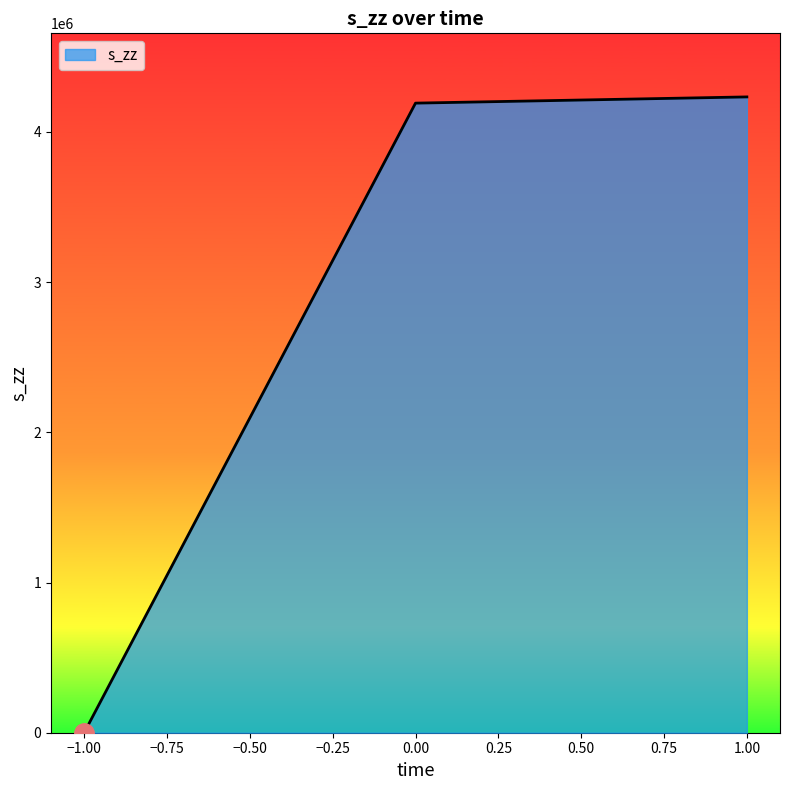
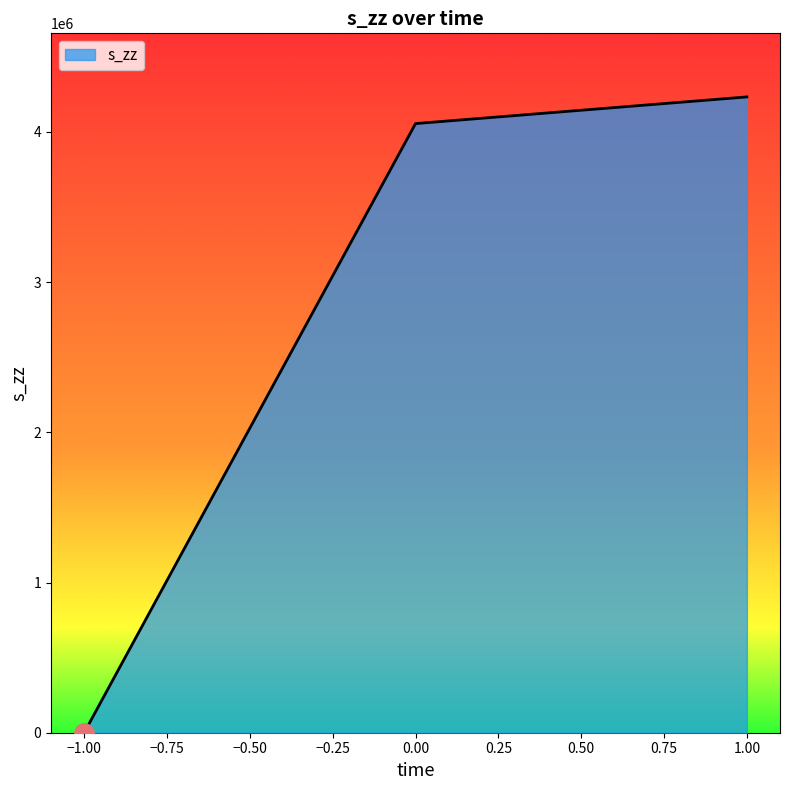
s_zz, 0.00: 4190000 -> 4060000
